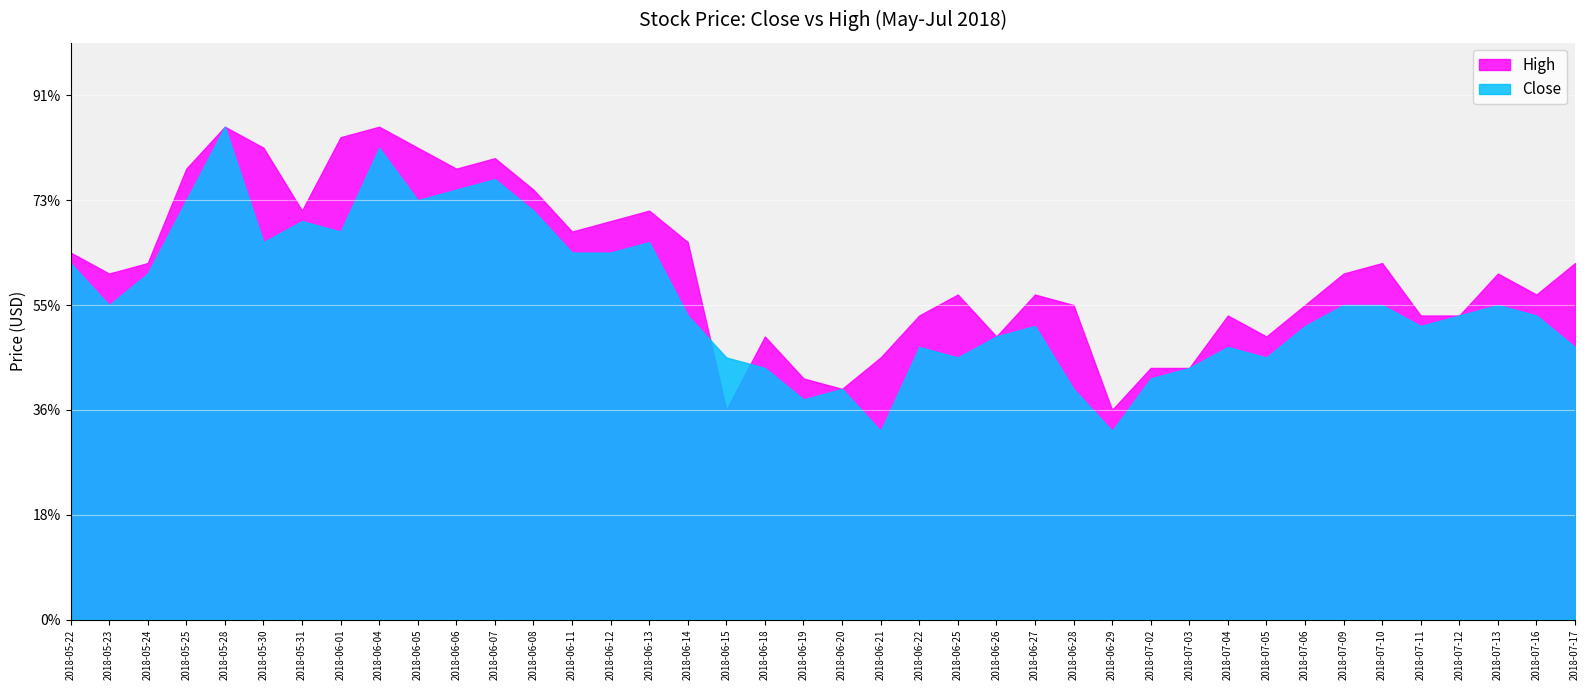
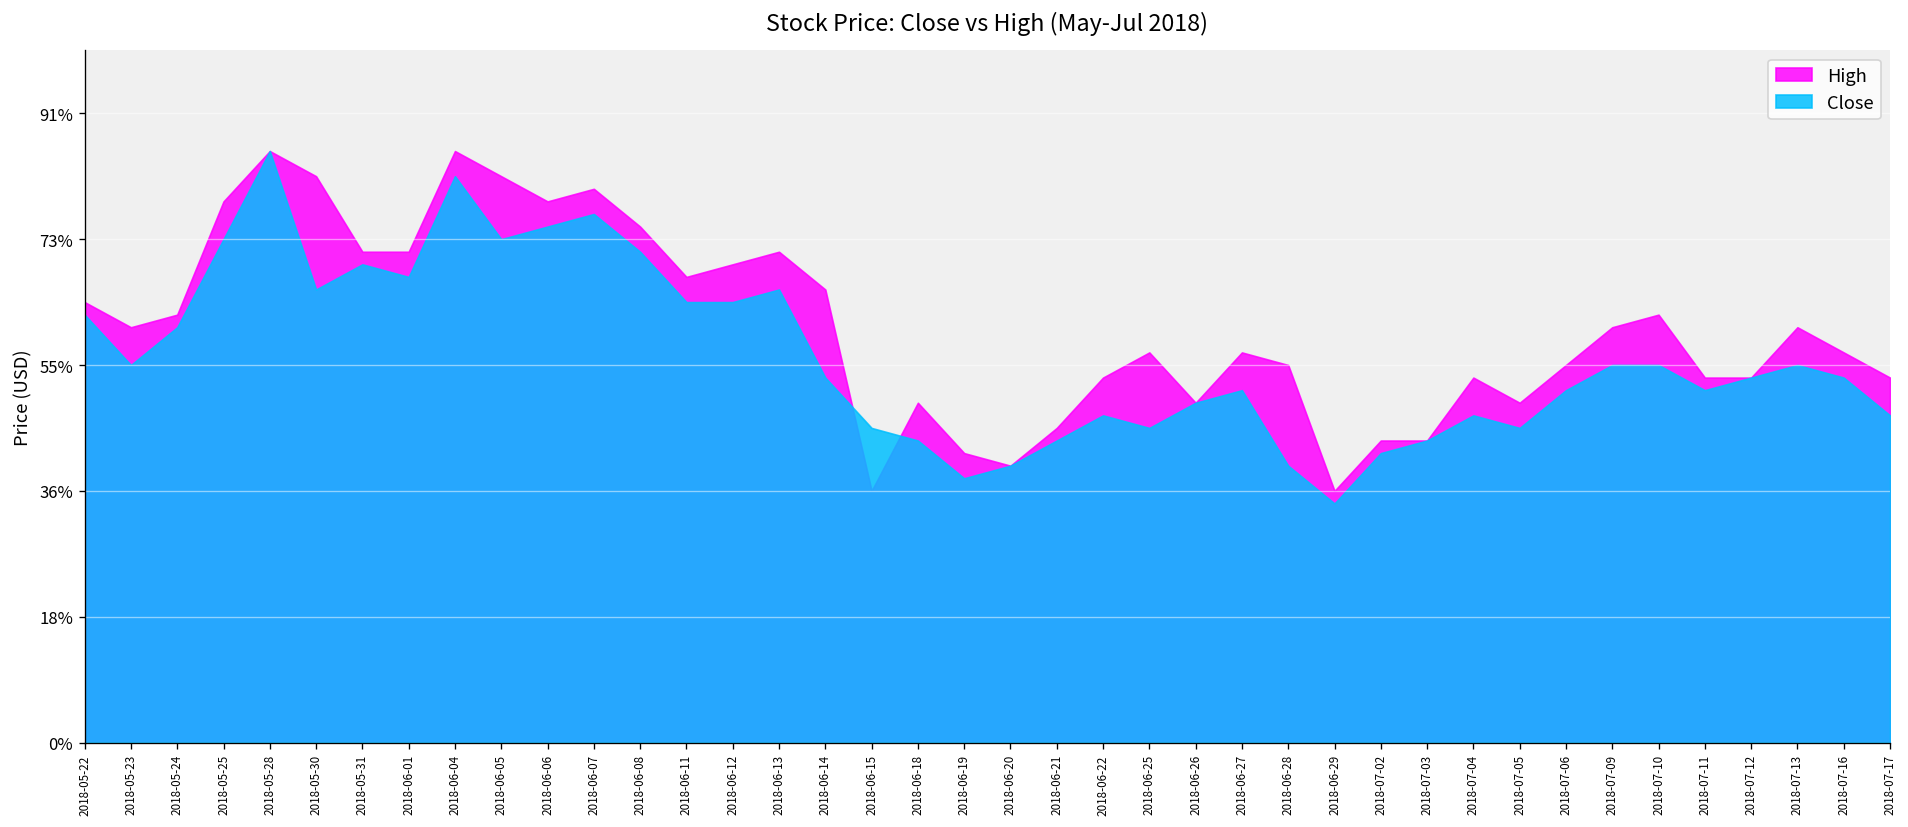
High, 2018-06-01: 84% -> 71%
Close, 2018-06-21: 33% -> 44%
Close, 2018-06-29: 33% -> 35%
High, 2018-07-17: 62% -> 53%
